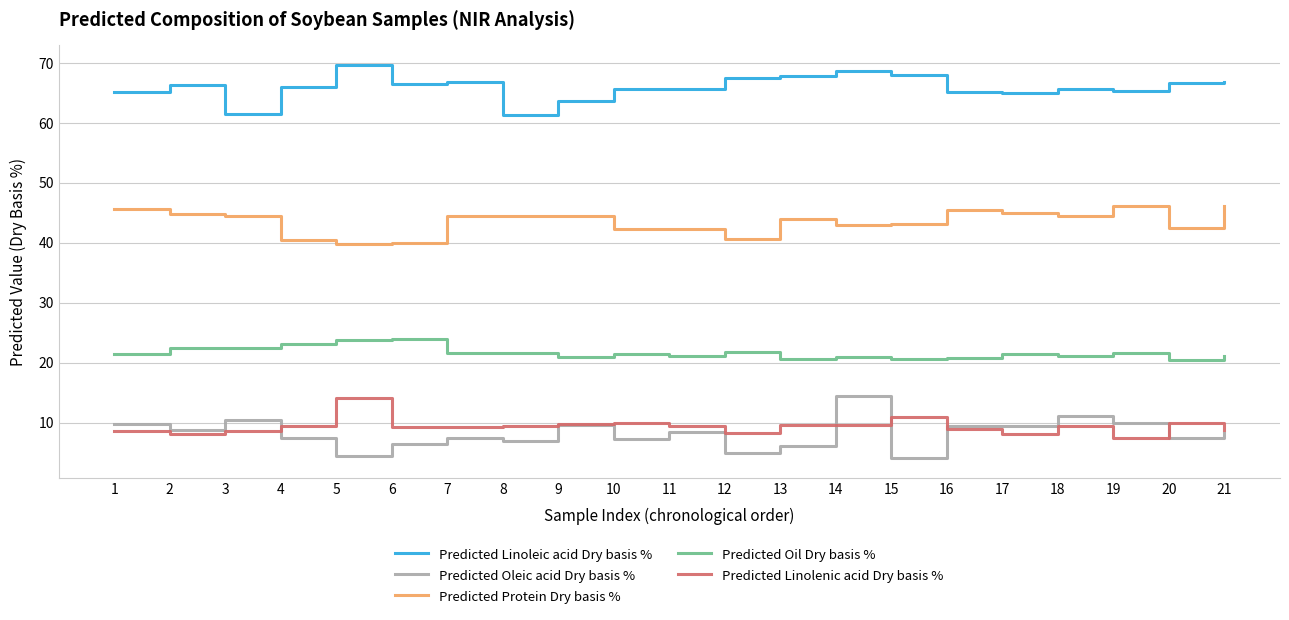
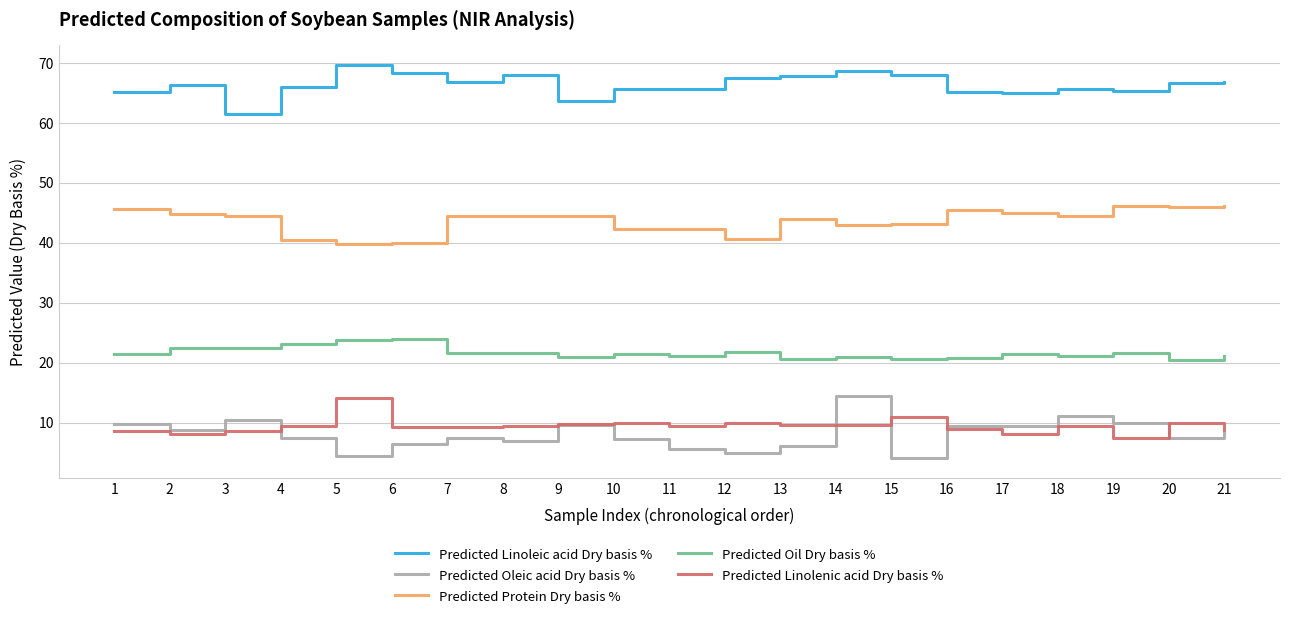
Predicted Linoleic acid Dry basis %, 6: 66 -> 68
Predicted Linoleic acid Dry basis %, 8: 61 -> 68
Predicted Oleic acid Dry basis %, 11: 8 -> 6
Predicted Linolenic acid Dry basis %, 12: 8 -> 10
Predicted Protein Dry basis %, 20: 43 -> 46
